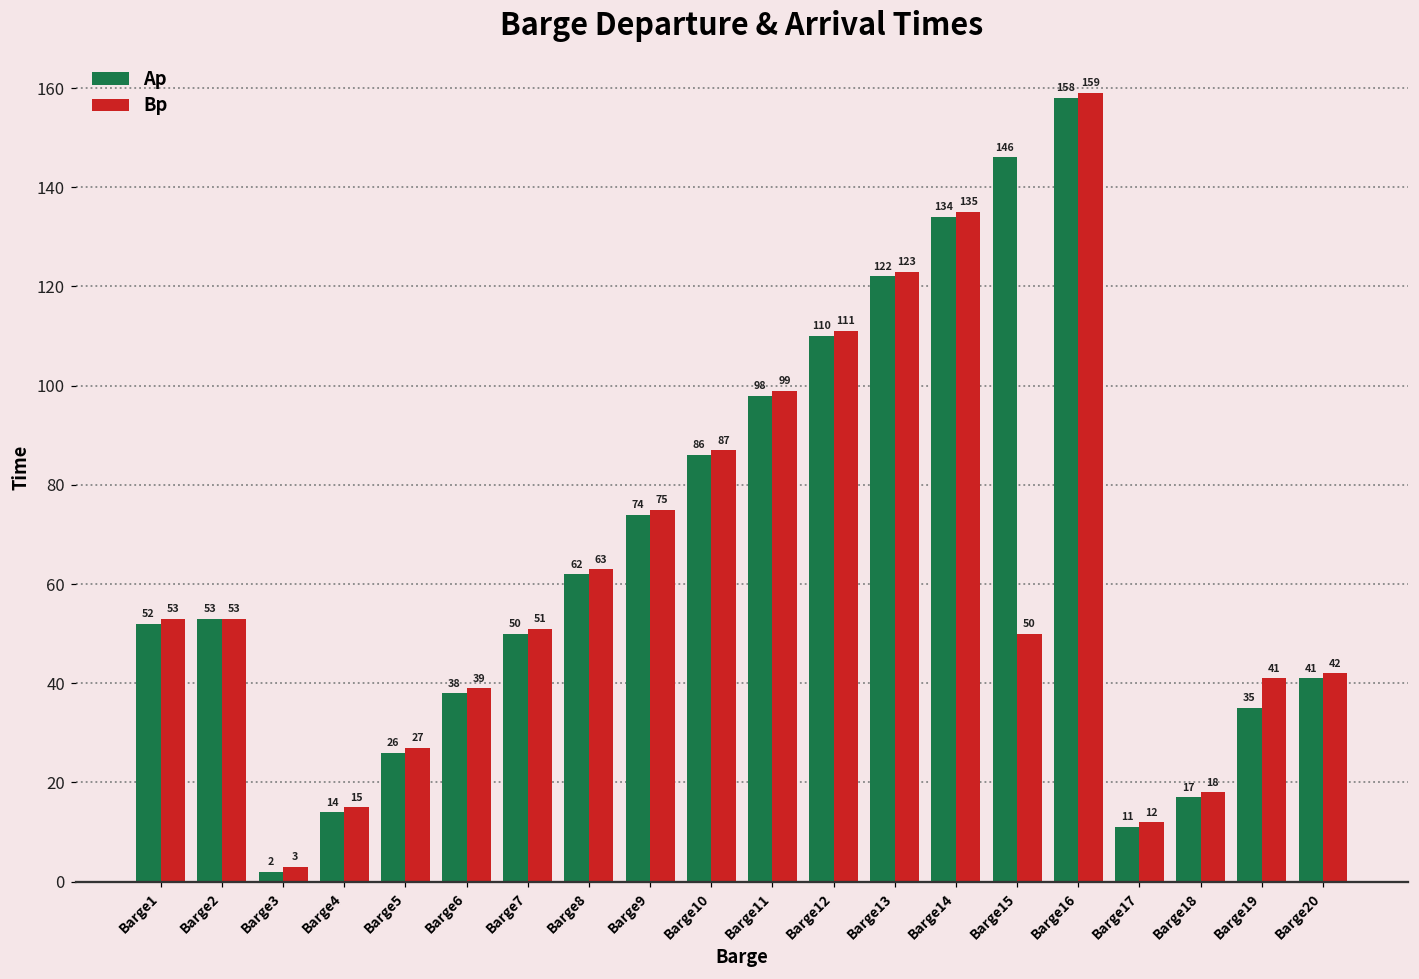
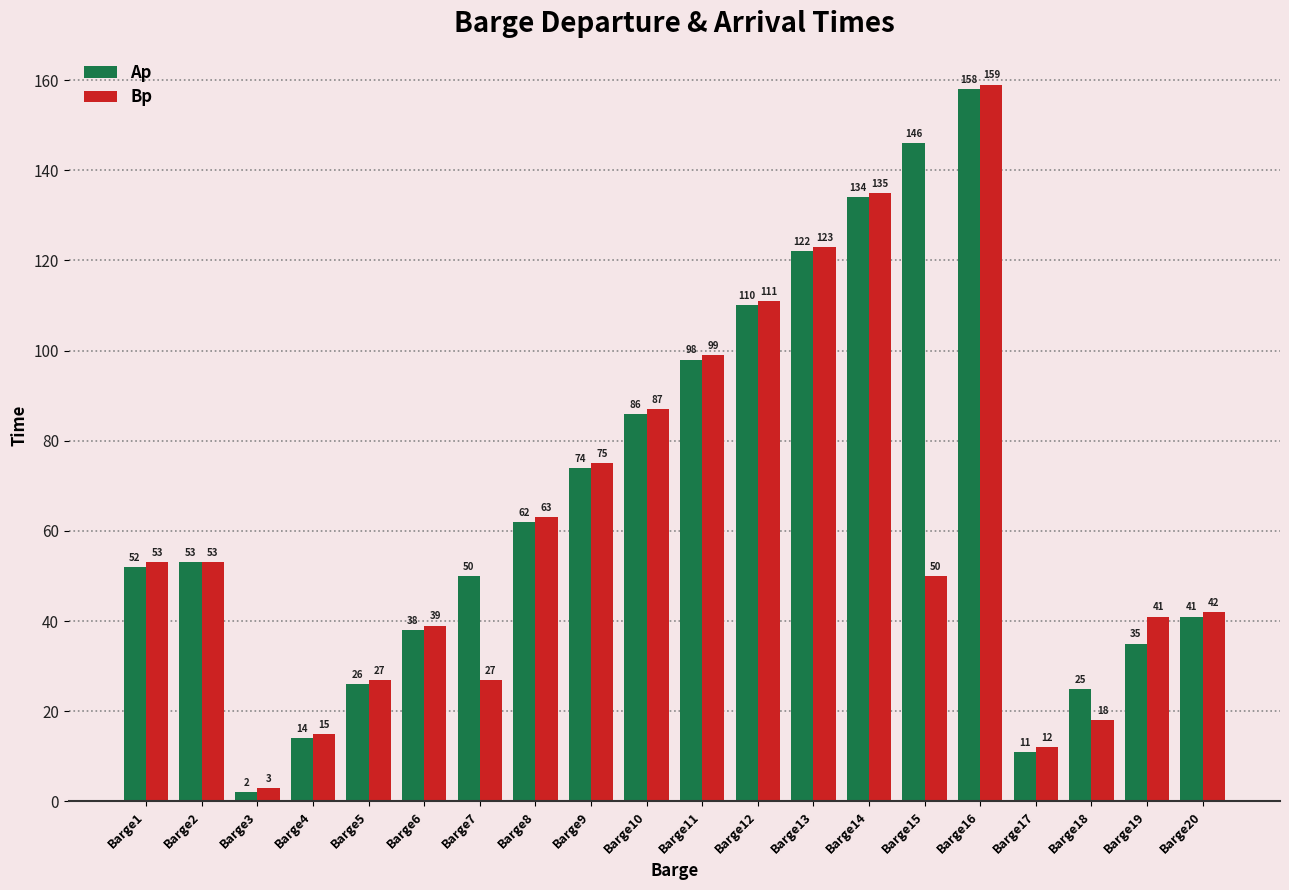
Bp, Barge7: 51 -> 27
Ap, Barge18: 17 -> 25
